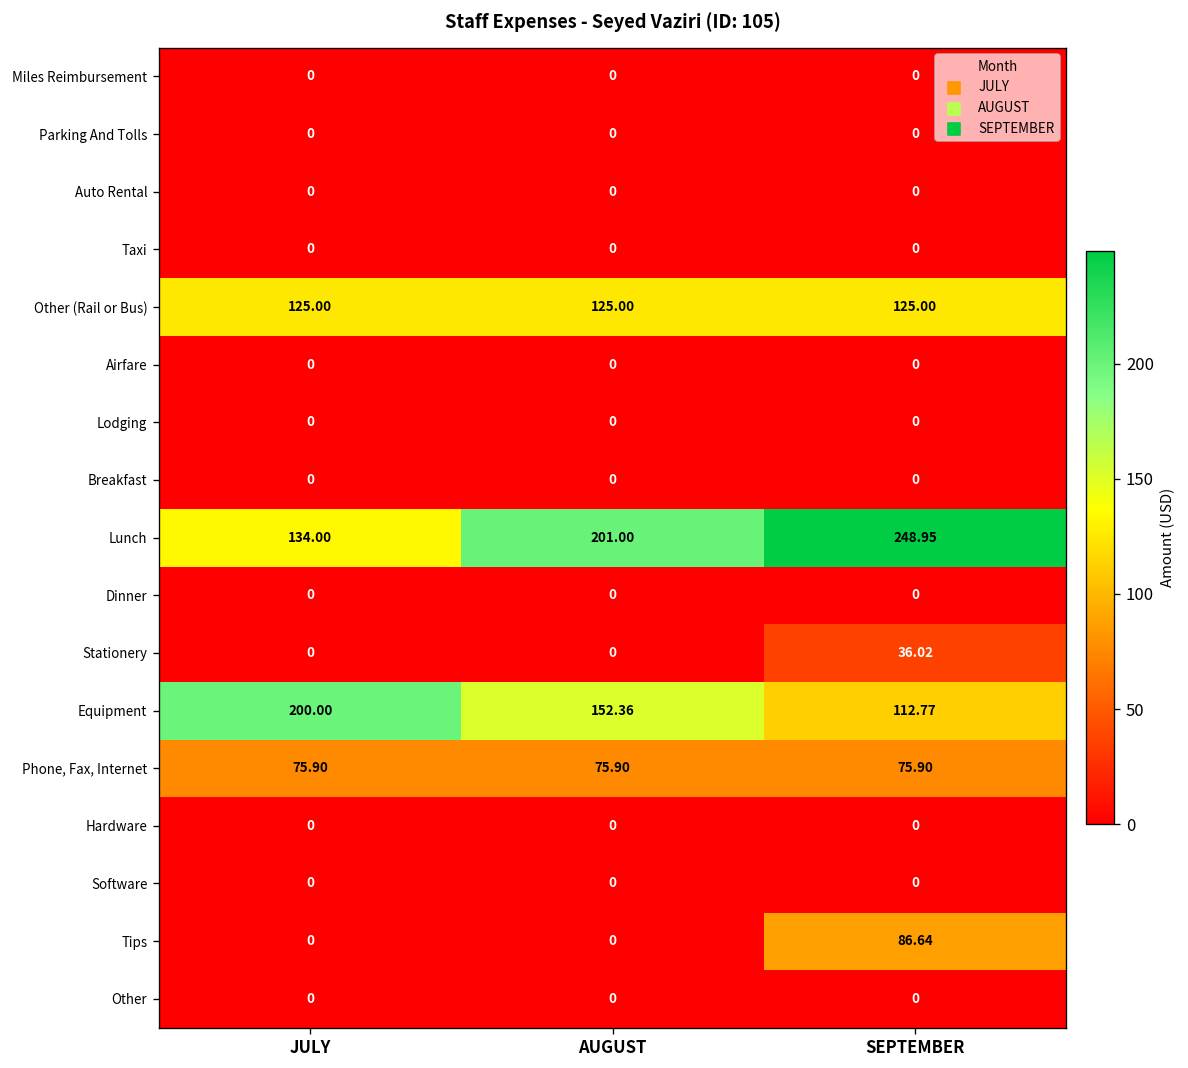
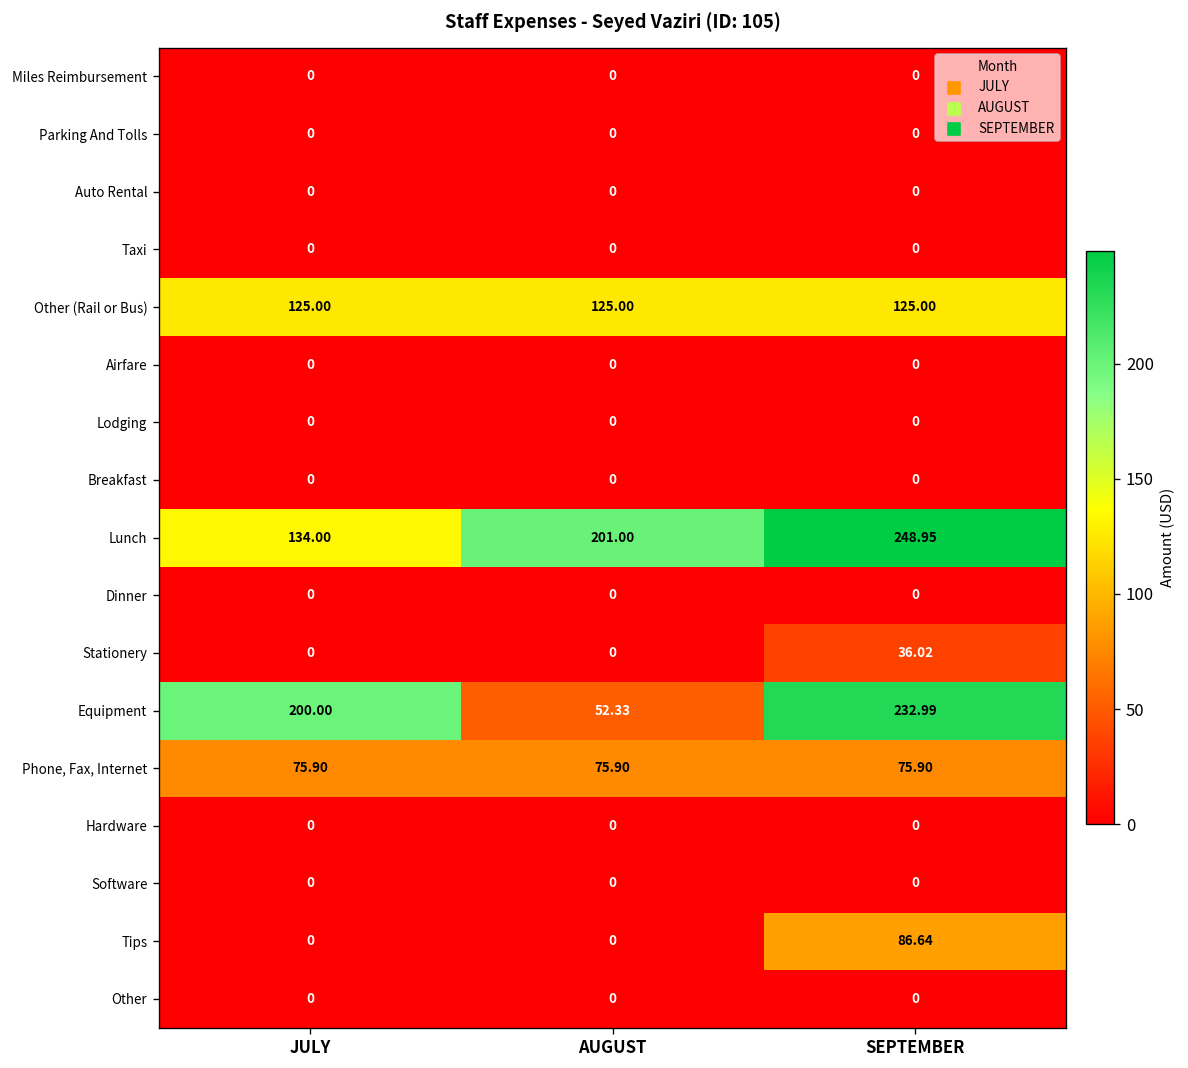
Equipment, AUGUST: 152.36 -> 52.33
Equipment, SEPTEMBER: 112.77 -> 232.99
